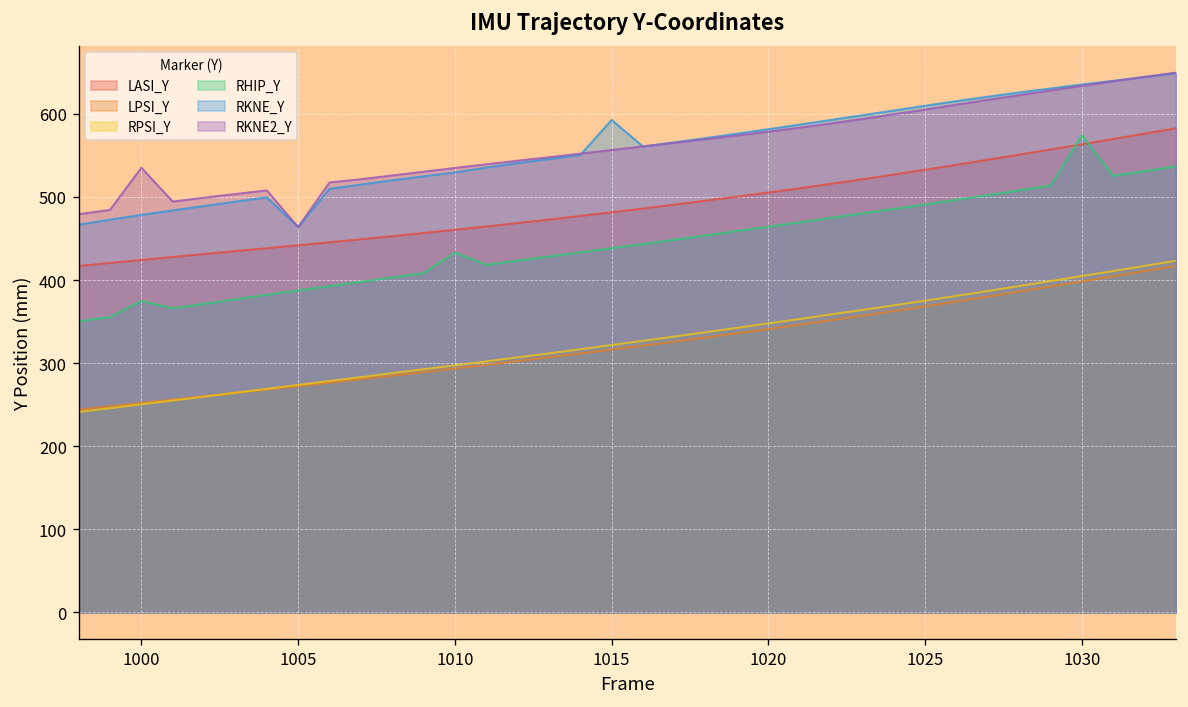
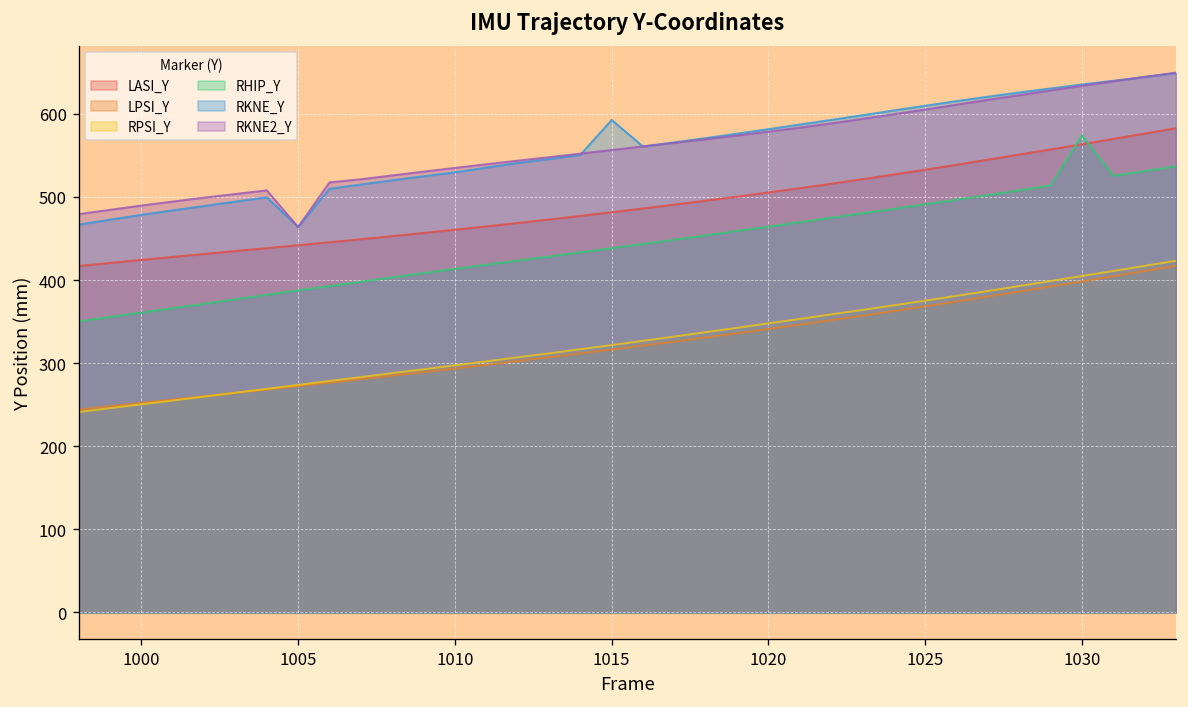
RHIP_Y, 1000: 370 -> 360
RKNE2_Y, 1000: 540 -> 490
RHIP_Y, 1010: 430 -> 410
